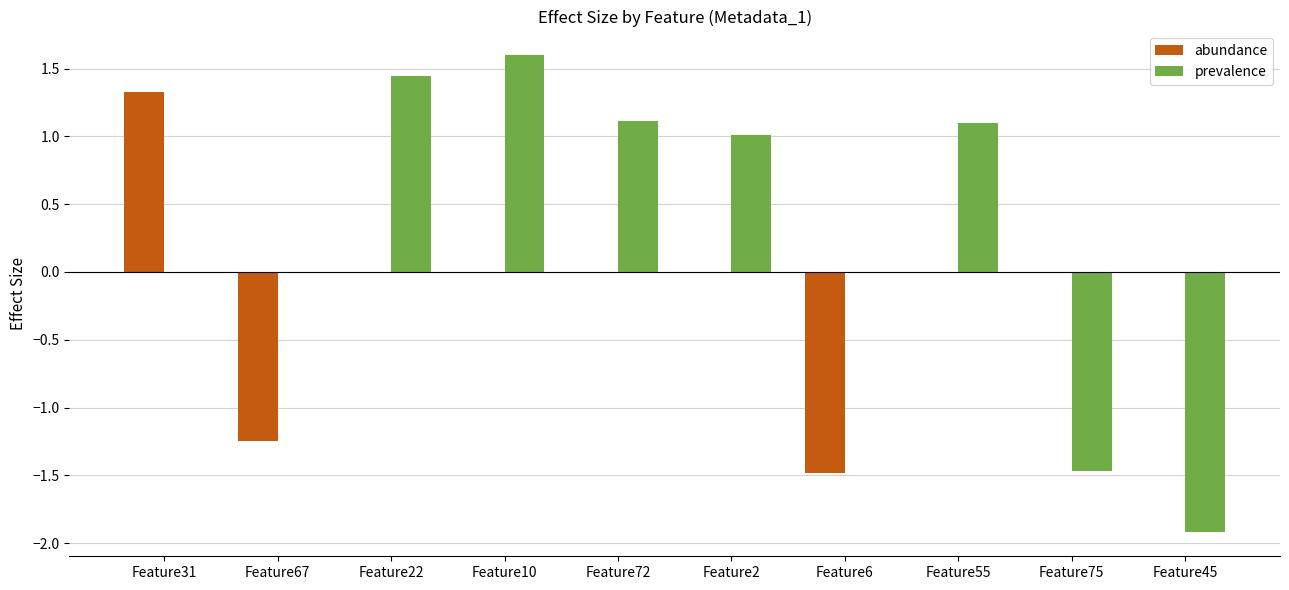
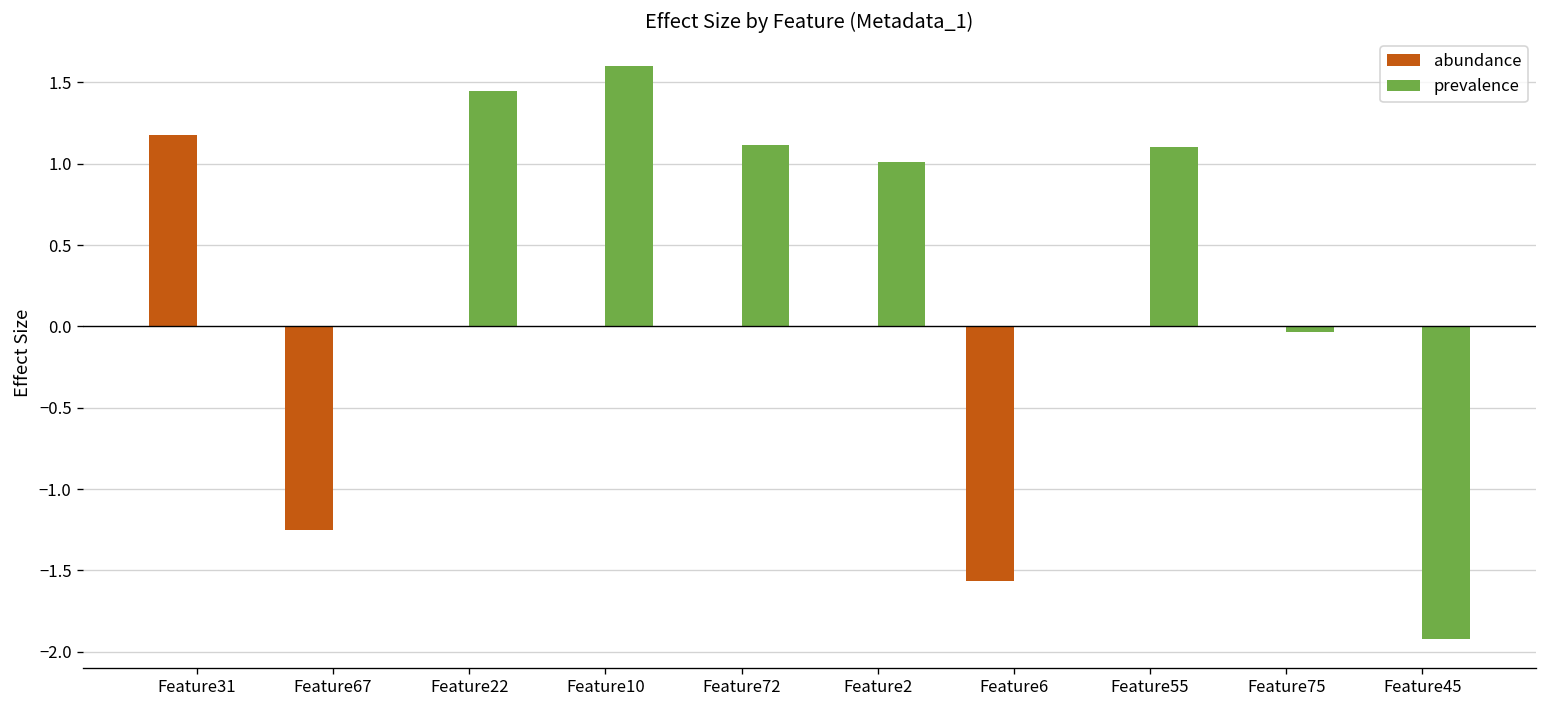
abundance, Feature31: 1.33 -> 1.18
abundance, Feature6: -1.48 -> -1.56
prevalence, Feature75: -1.47 -> -0.04
